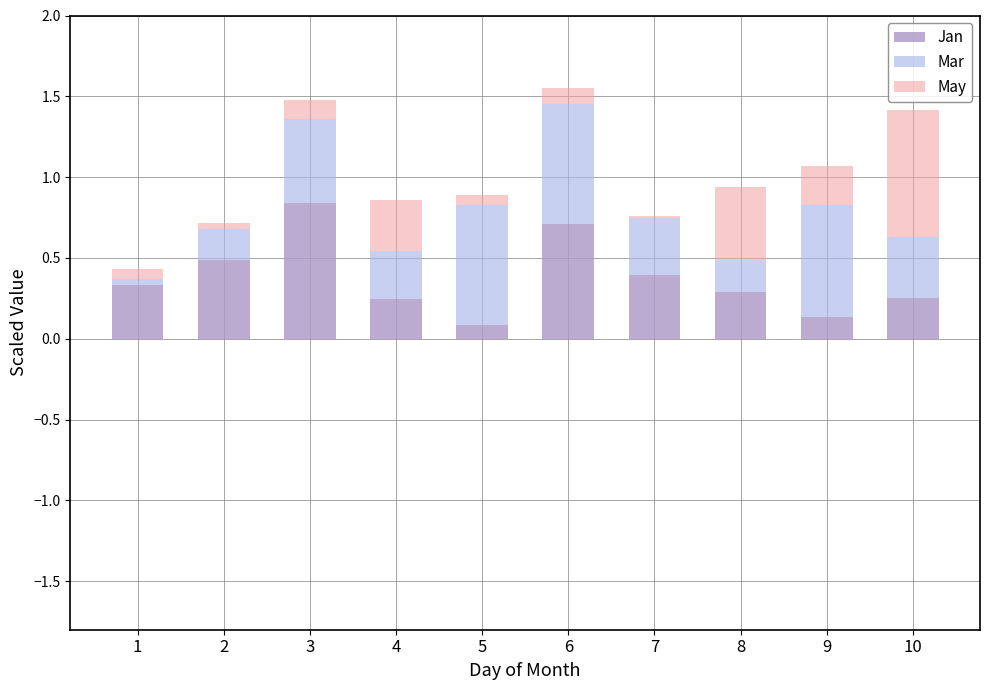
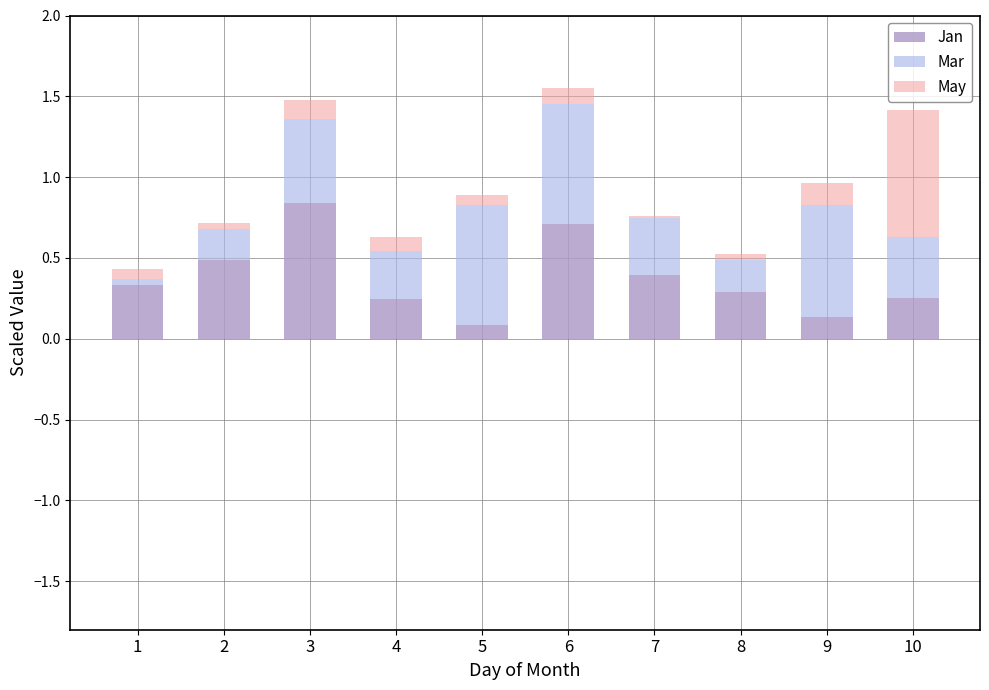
May, 4: 0.32 -> 0.09
May, 8: 0.45 -> 0.04
May, 9: 0.24 -> 0.13
